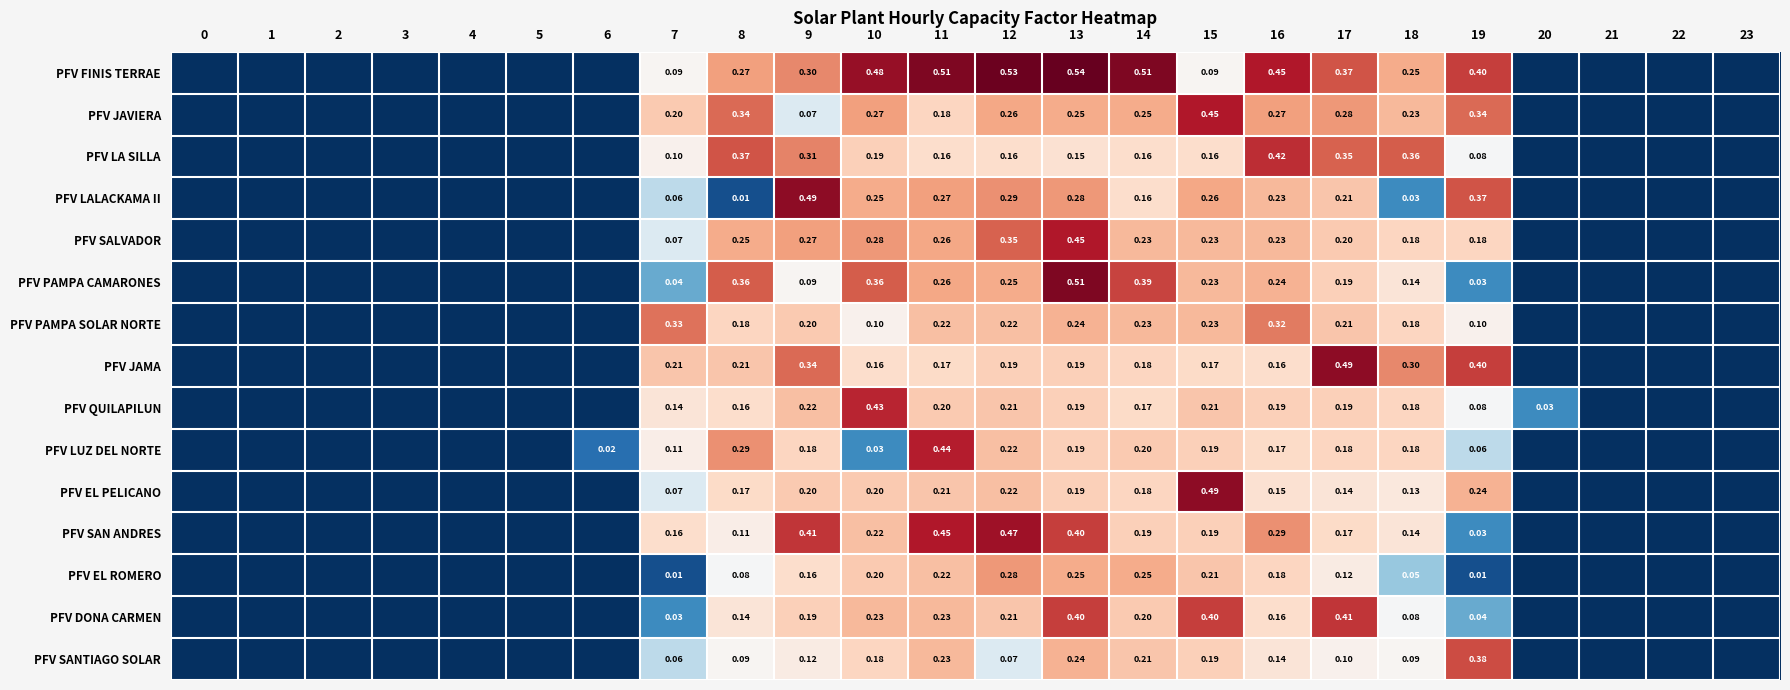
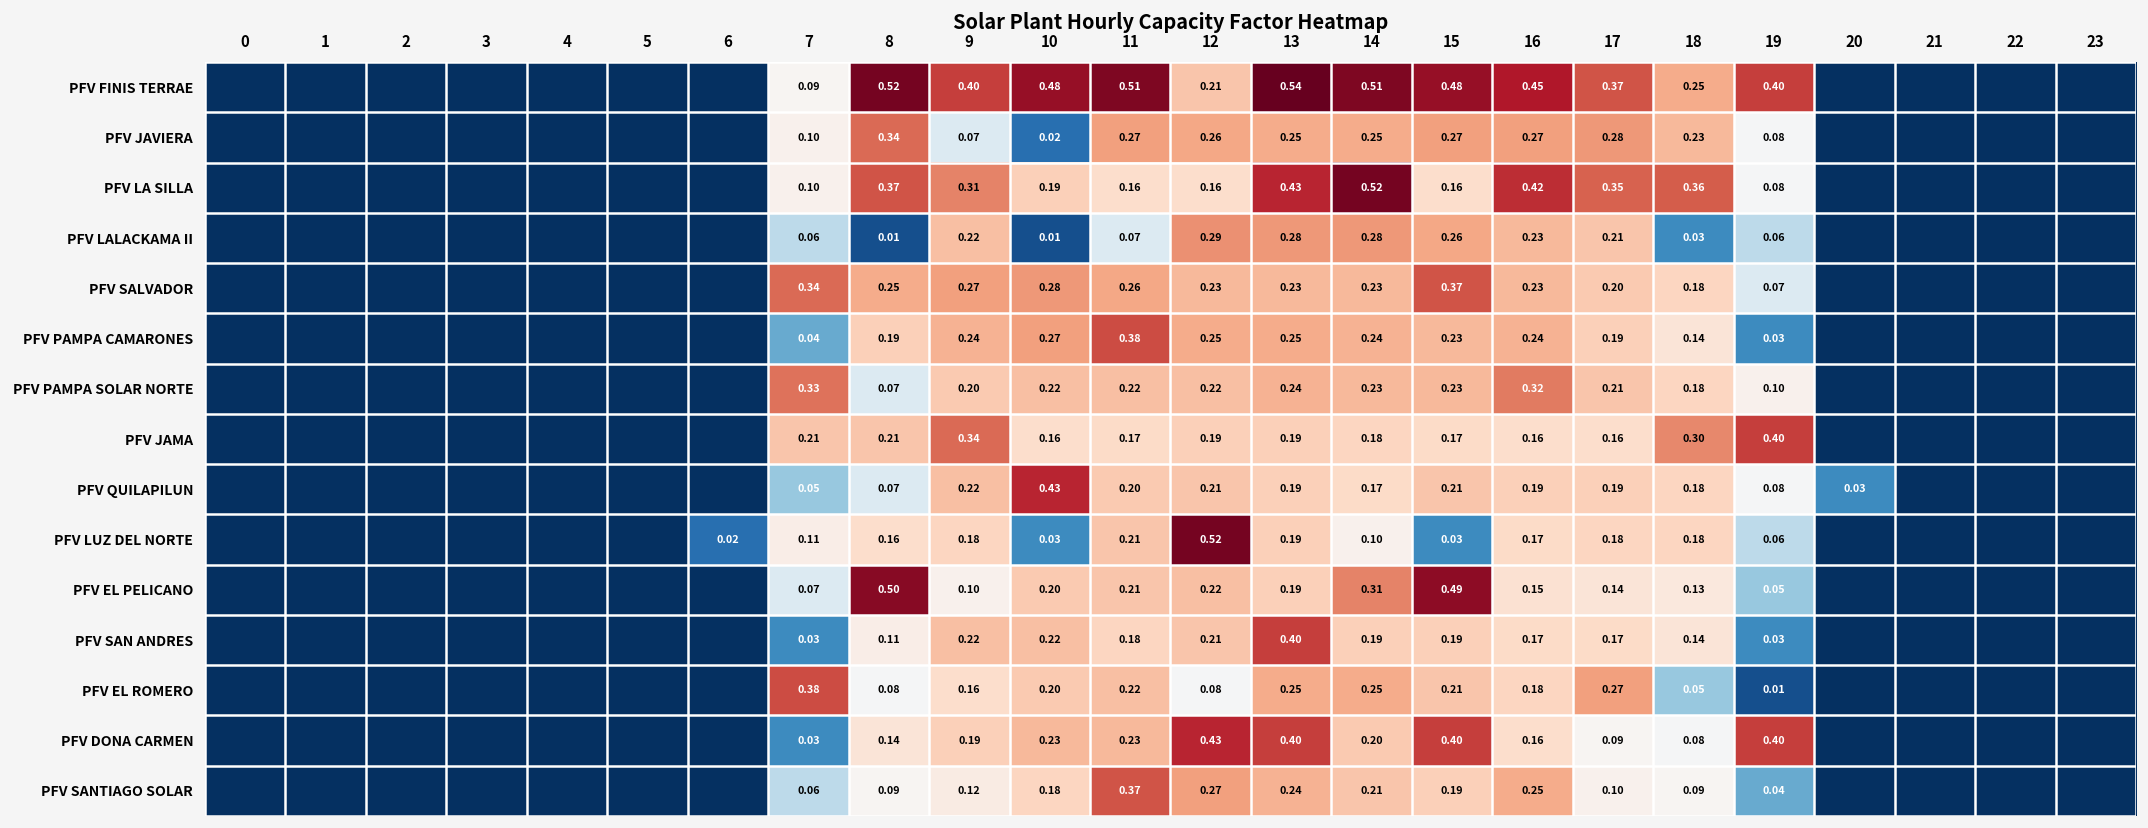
PFV FINIS TERRAE, 8: 0.27 -> 0.52
PFV FINIS TERRAE, 9: 0.30 -> 0.40
PFV FINIS TERRAE, 12: 0.53 -> 0.21
PFV FINIS TERRAE, 15: 0.09 -> 0.48
PFV JAVIERA, 7: 0.20 -> 0.10
PFV JAVIERA, 10: 0.27 -> 0.02
PFV JAVIERA, 11: 0.18 -> 0.27
PFV JAVIERA, 15: 0.45 -> 0.27
PFV JAVIERA, 19: 0.34 -> 0.08
PFV LA SILLA, 13: 0.15 -> 0.43
PFV LA SILLA, 14: 0.16 -> 0.52
PFV LALACKAMA II, 9: 0.49 -> 0.22
PFV LALACKAMA II, 10: 0.25 -> 0.01
PFV LALACKAMA II, 11: 0.27 -> 0.07
PFV LALACKAMA II, 14: 0.16 -> 0.28
PFV LALACKAMA II, 19: 0.37 -> 0.06
PFV SALVADOR, 7: 0.07 -> 0.34
PFV SALVADOR, 12: 0.35 -> 0.23
PFV SALVADOR, 13: 0.45 -> 0.23
PFV SALVADOR, 15: 0.23 -> 0.37
PFV SALVADOR, 19: 0.18 -> 0.07
PFV PAMPA CAMARONES, 8: 0.36 -> 0.19
PFV PAMPA CAMARONES, 9: 0.09 -> 0.24
PFV PAMPA CAMARONES, 10: 0.36 -> 0.27
PFV PAMPA CAMARONES, 11: 0.26 -> 0.38
PFV PAMPA CAMARONES, 13: 0.51 -> 0.25
PFV PAMPA CAMARONES, 14: 0.39 -> 0.24
PFV PAMPA SOLAR NORTE, 8: 0.18 -> 0.07
PFV PAMPA SOLAR NORTE, 10: 0.10 -> 0.22
PFV JAMA, 17: 0.49 -> 0.16
PFV QUILAPILUN, 7: 0.14 -> 0.05
PFV QUILAPILUN, 8: 0.16 -> 0.07
PFV LUZ DEL NORTE, 8: 0.29 -> 0.16
PFV LUZ DEL NORTE, 11: 0.44 -> 0.21
PFV LUZ DEL NORTE, 12: 0.22 -> 0.52
PFV LUZ DEL NORTE, 14: 0.20 -> 0.10
PFV LUZ DEL NORTE, 15: 0.19 -> 0.03
PFV EL PELICANO, 8: 0.17 -> 0.50
PFV EL PELICANO, 9: 0.20 -> 0.10
PFV EL PELICANO, 14: 0.18 -> 0.31
PFV EL PELICANO, 19: 0.24 -> 0.05
PFV SAN ANDRES, 7: 0.16 -> 0.03
PFV SAN ANDRES, 9: 0.41 -> 0.22
PFV SAN ANDRES, 11: 0.45 -> 0.18
PFV SAN ANDRES, 12: 0.47 -> 0.21
PFV SAN ANDRES, 16: 0.29 -> 0.17
PFV EL ROMERO, 7: 0.01 -> 0.38
PFV EL ROMERO, 12: 0.28 -> 0.08
PFV EL ROMERO, 17: 0.12 -> 0.27
PFV DONA CARMEN, 12: 0.21 -> 0.43
PFV DONA CARMEN, 17: 0.41 -> 0.09
PFV DONA CARMEN, 19: 0.04 -> 0.40
PFV SANTIAGO SOLAR, 11: 0.23 -> 0.37
PFV SANTIAGO SOLAR, 12: 0.07 -> 0.27
PFV SANTIAGO SOLAR, 16: 0.14 -> 0.25
PFV SANTIAGO SOLAR, 19: 0.38 -> 0.04
